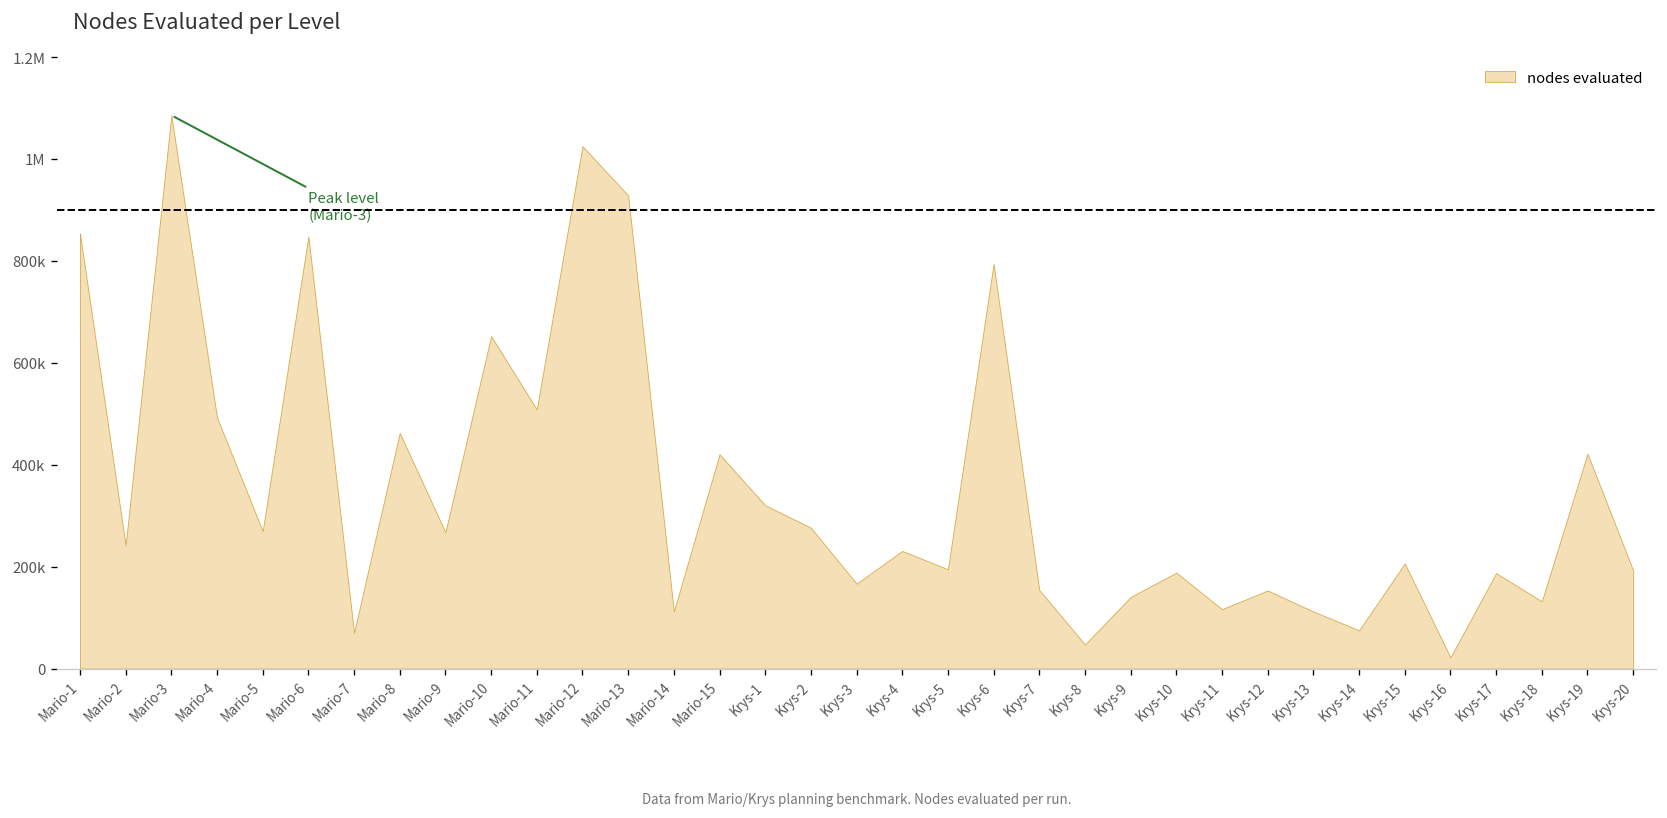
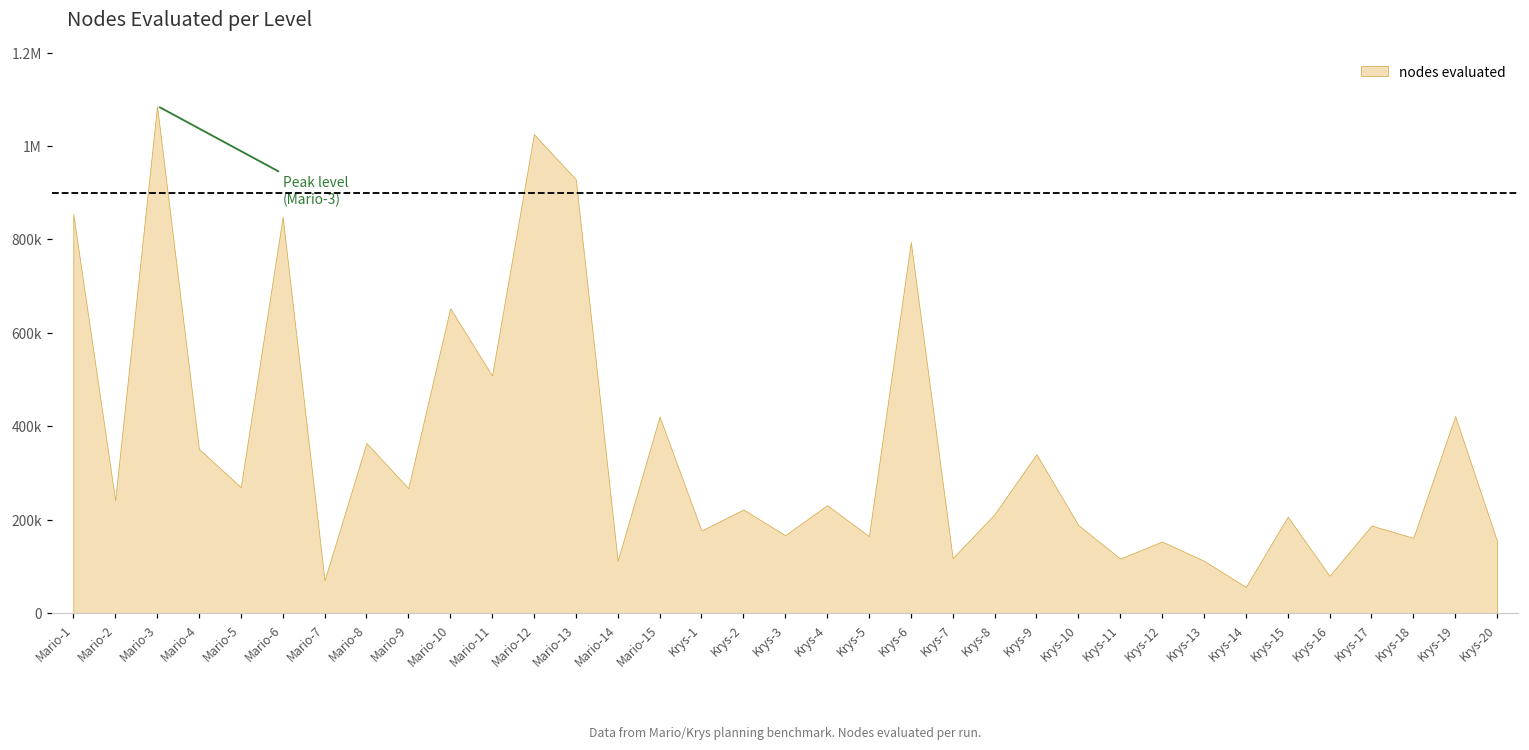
Mario-4: 490000 -> 350000
Mario-8: 460000 -> 360000
Krys-1: 320000 -> 180000
Krys-2: 280000 -> 220000
Krys-5: 190000 -> 160000
Krys-7: 150000 -> 120000
Krys-8: 50000 -> 210000
Krys-9: 140000 -> 340000
Krys-14: 70000 -> 60000
Krys-16: 20000 -> 80000
Krys-18: 130000 -> 160000
Krys-20: 190000 -> 150000
